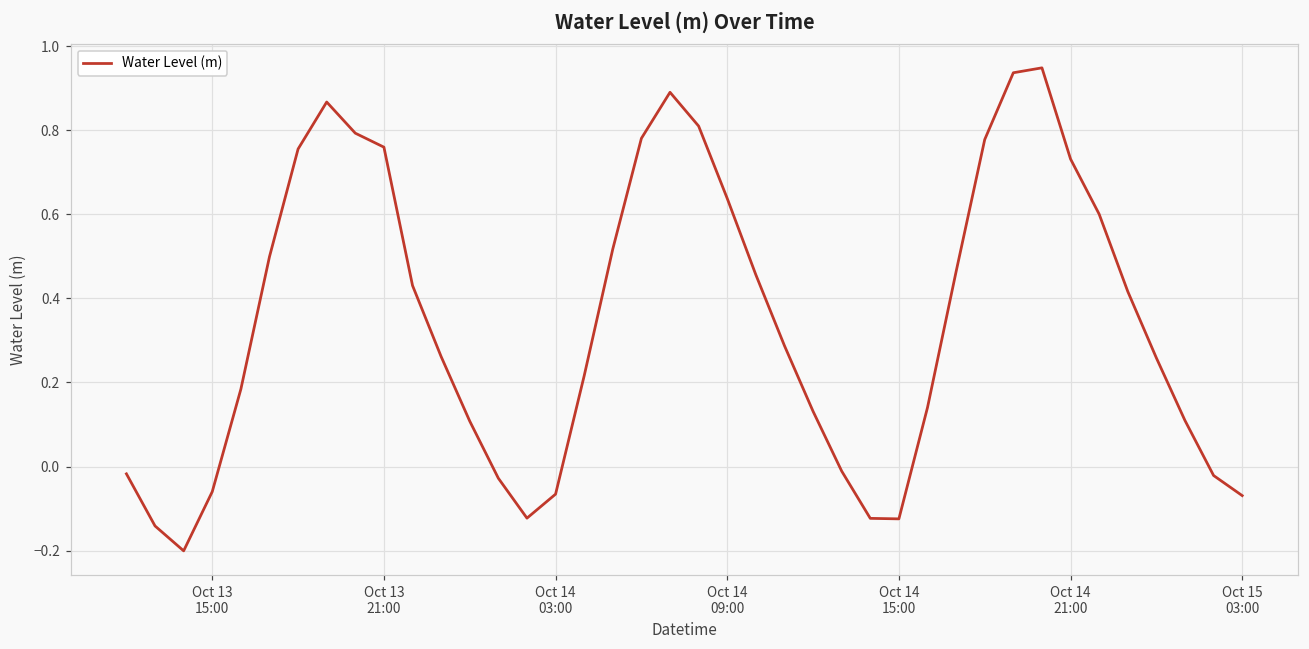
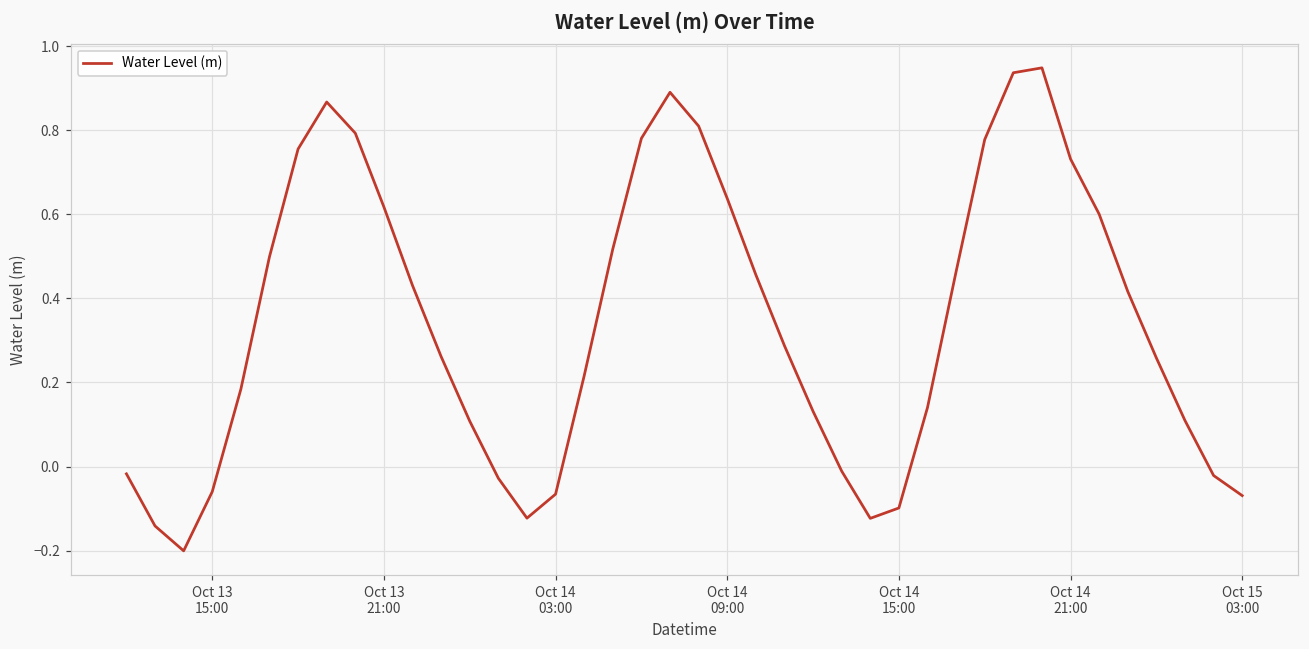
Oct 13 21:00: 0.76 -> 0.62
Oct 14 15:00: -0.12 -> -0.10
